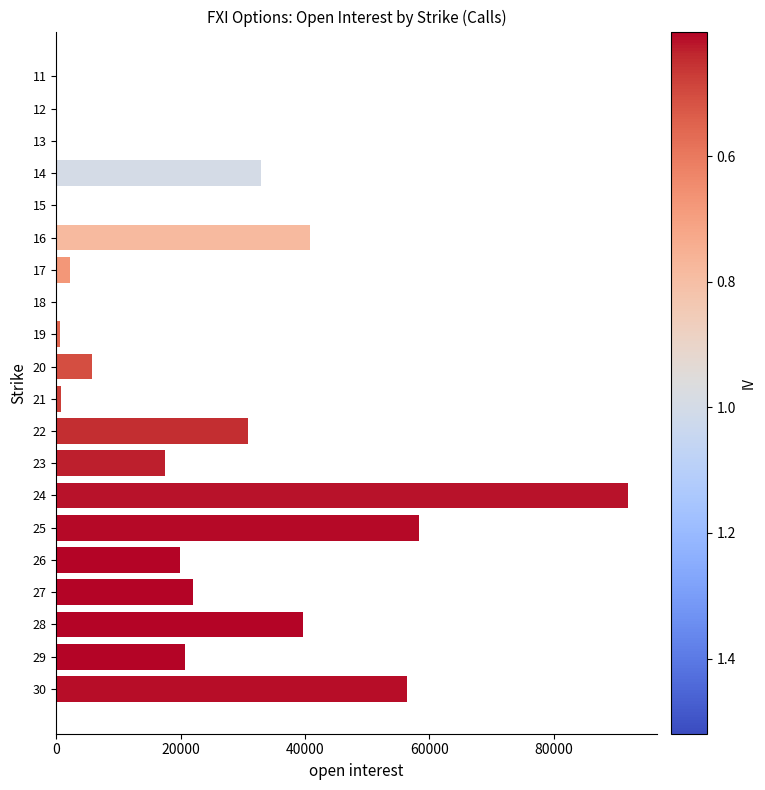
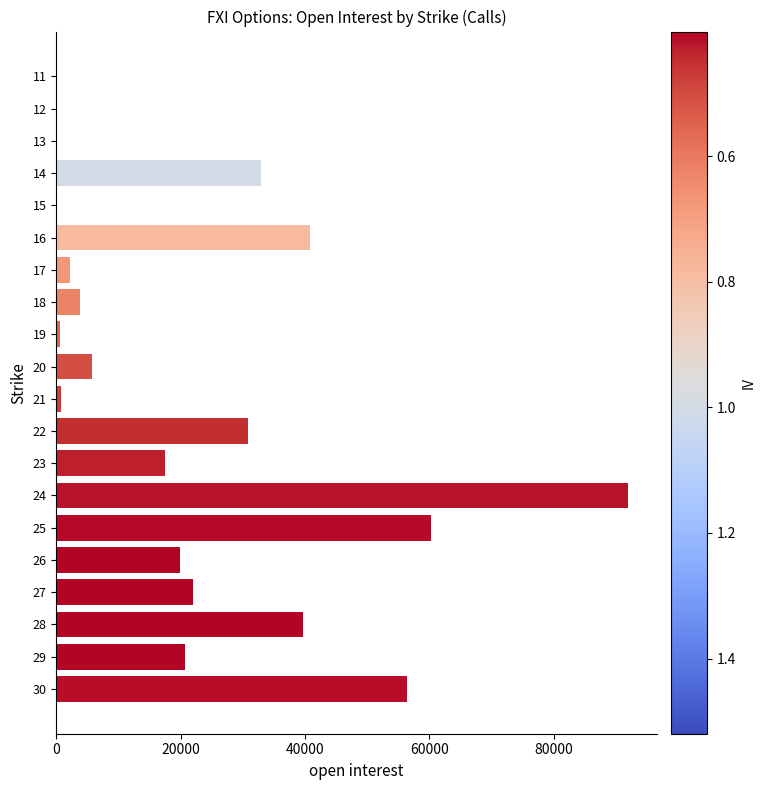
18: 0 -> 4000
25: 58000 -> 60000
